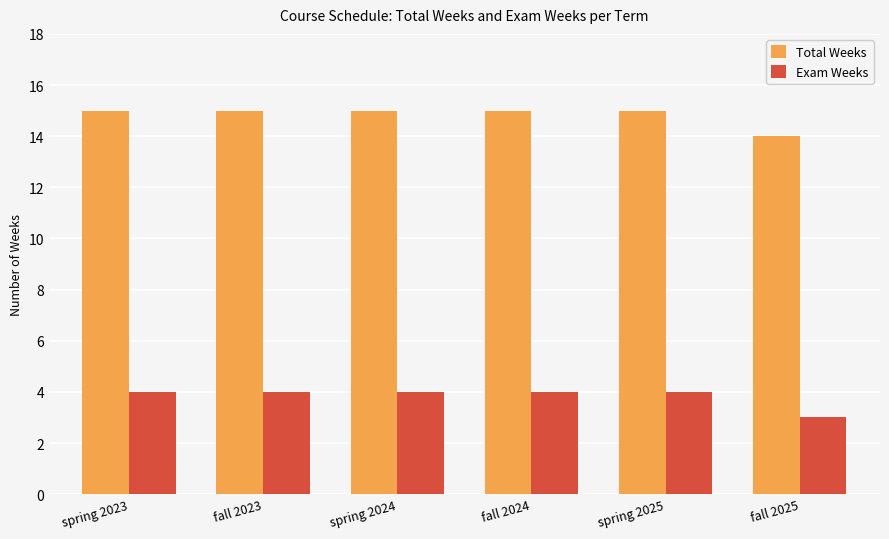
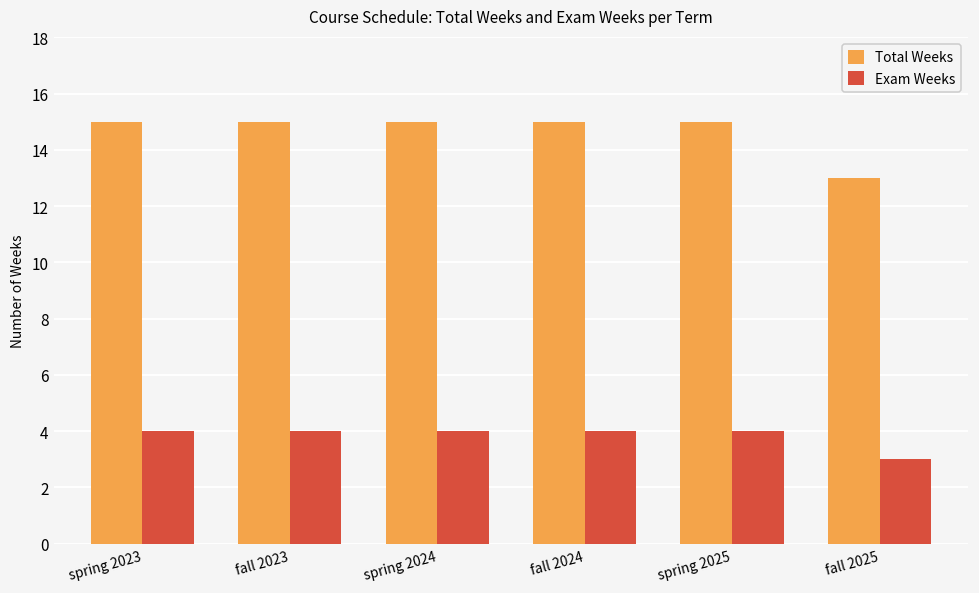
Total Weeks, fall 2025: 14 -> 13
